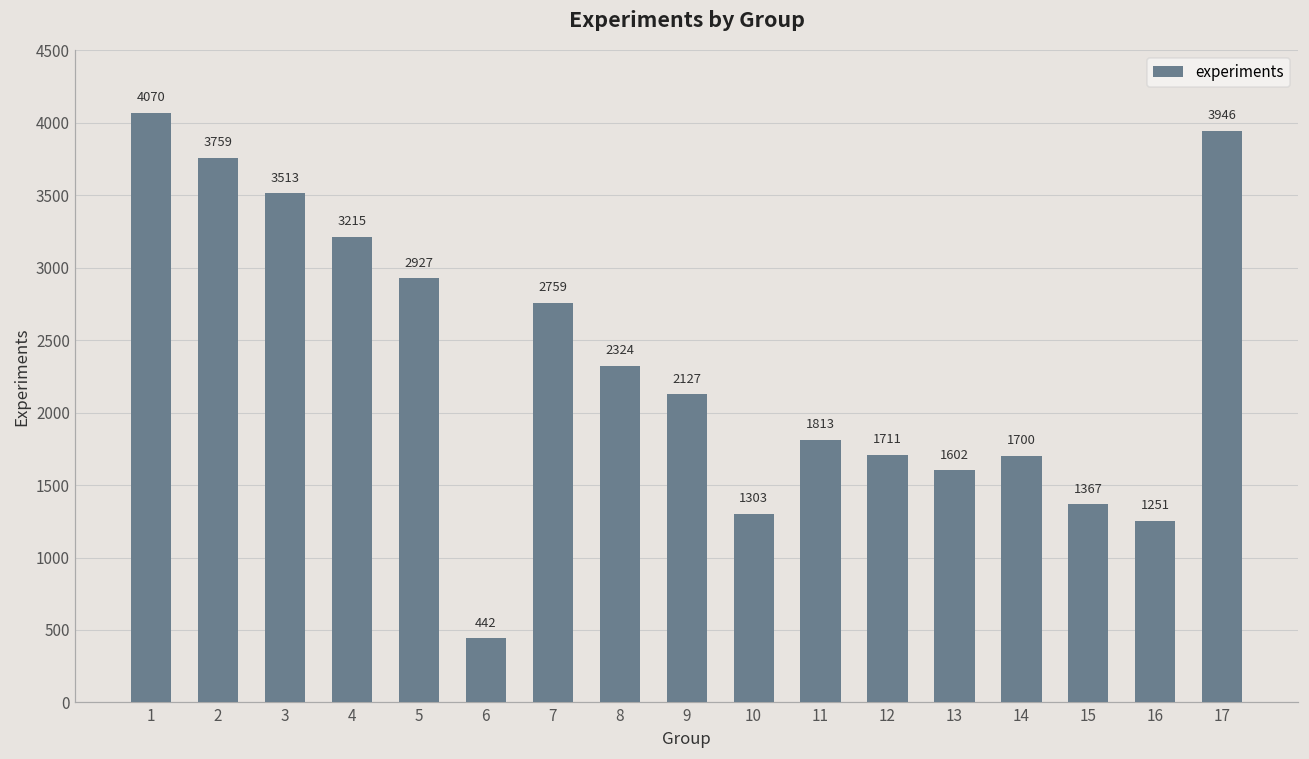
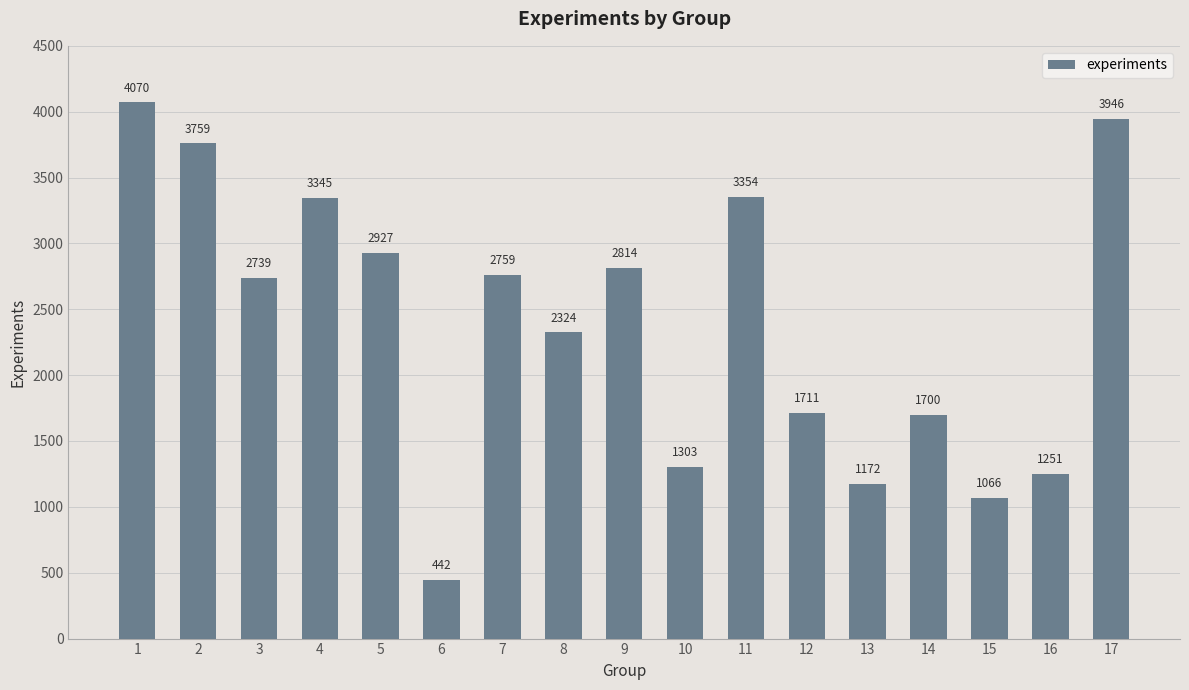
3: 3513 -> 2739
4: 3215 -> 3345
9: 2127 -> 2814
11: 1813 -> 3354
13: 1602 -> 1172
15: 1367 -> 1066
